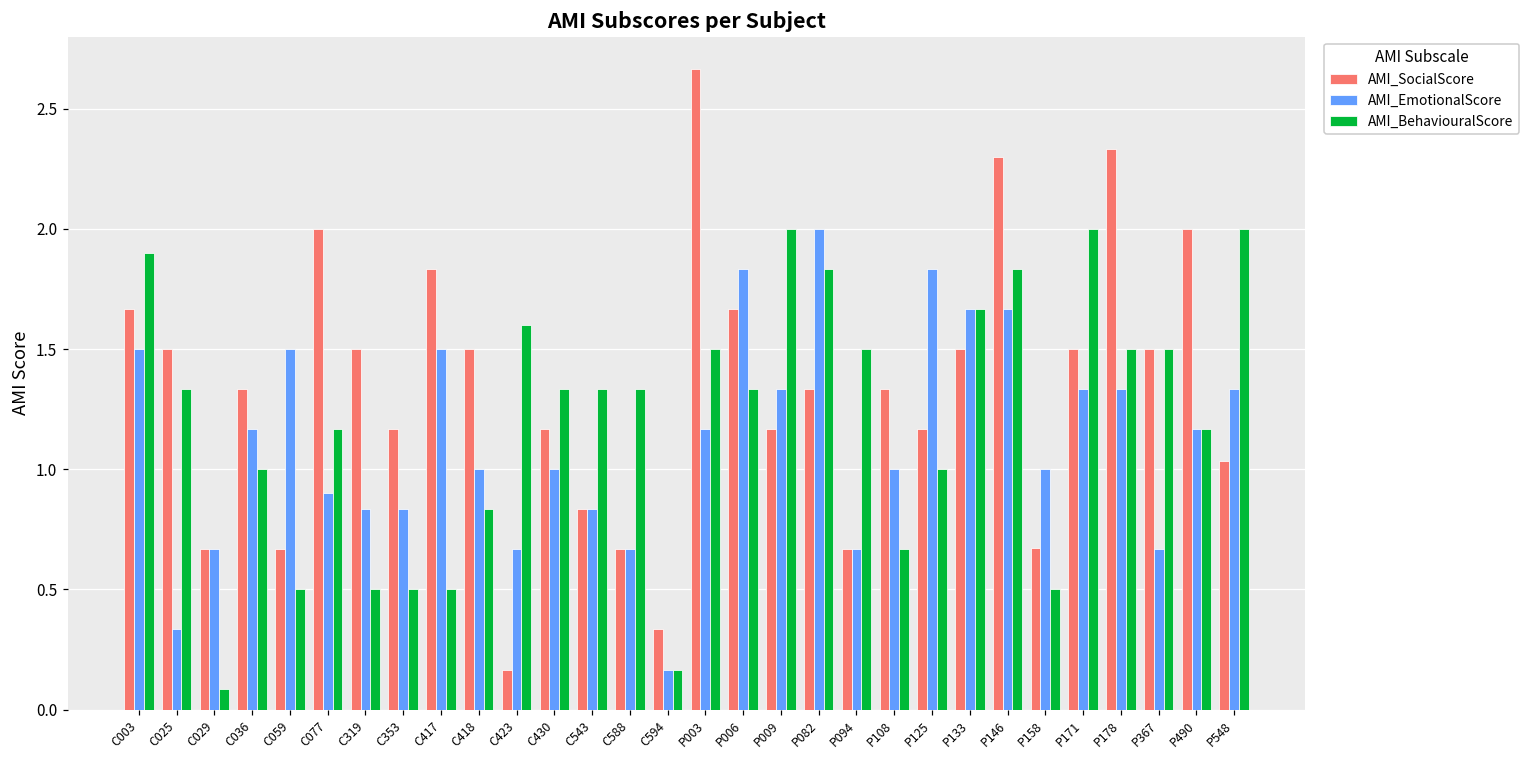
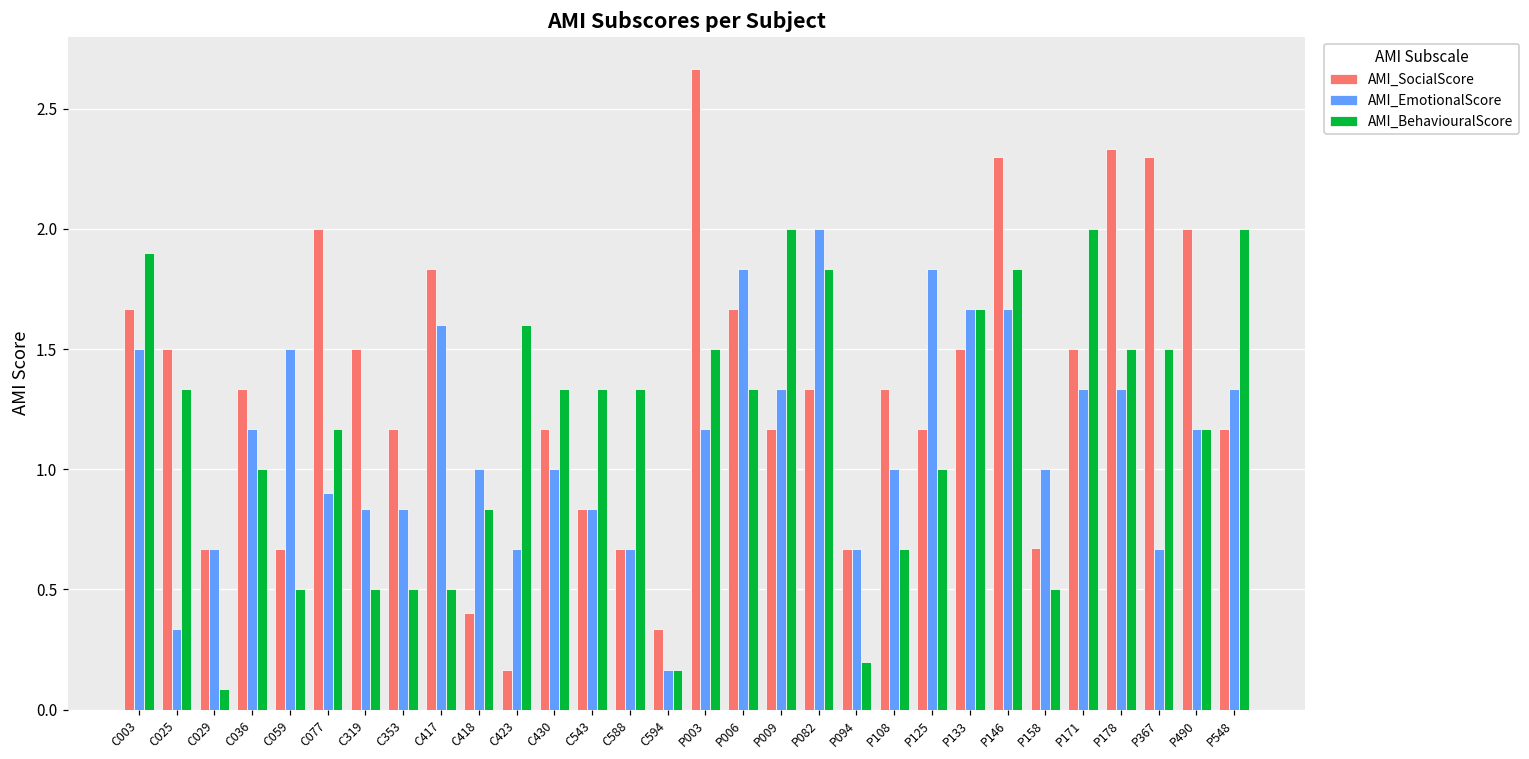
AMI_EmotionalScore, C417: 1.5 -> 1.6
AMI_SocialScore, C418: 1.5 -> 0.4
AMI_BehaviouralScore, P094: 1.5 -> 0.2
AMI_SocialScore, P367: 1.5 -> 2.3
AMI_SocialScore, P548: 1.03 -> 1.17
